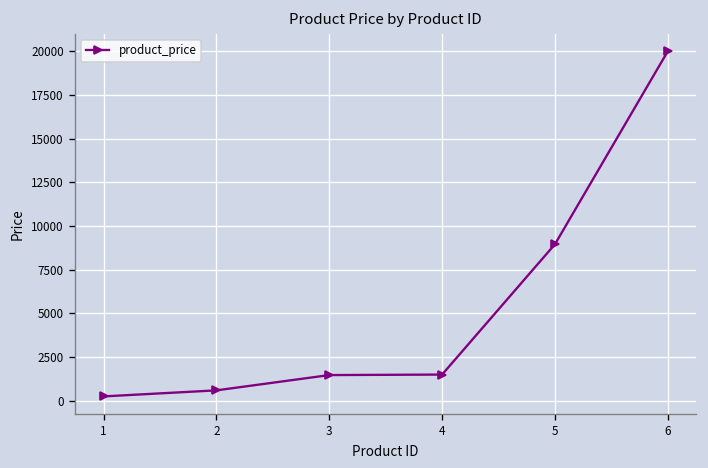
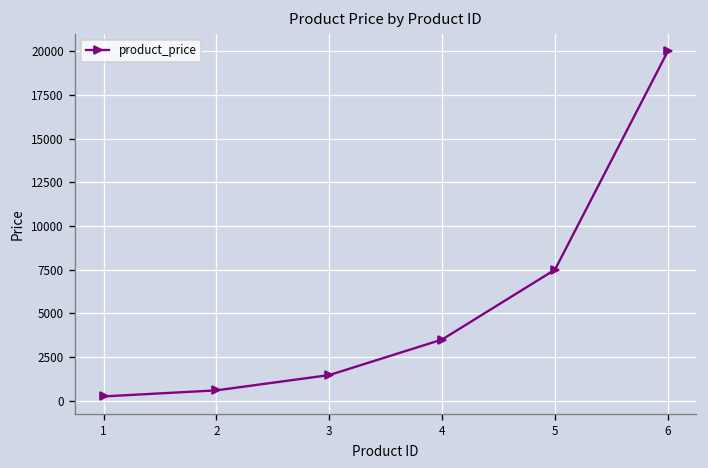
4: 1500 -> 3500
5: 9000 -> 7500
